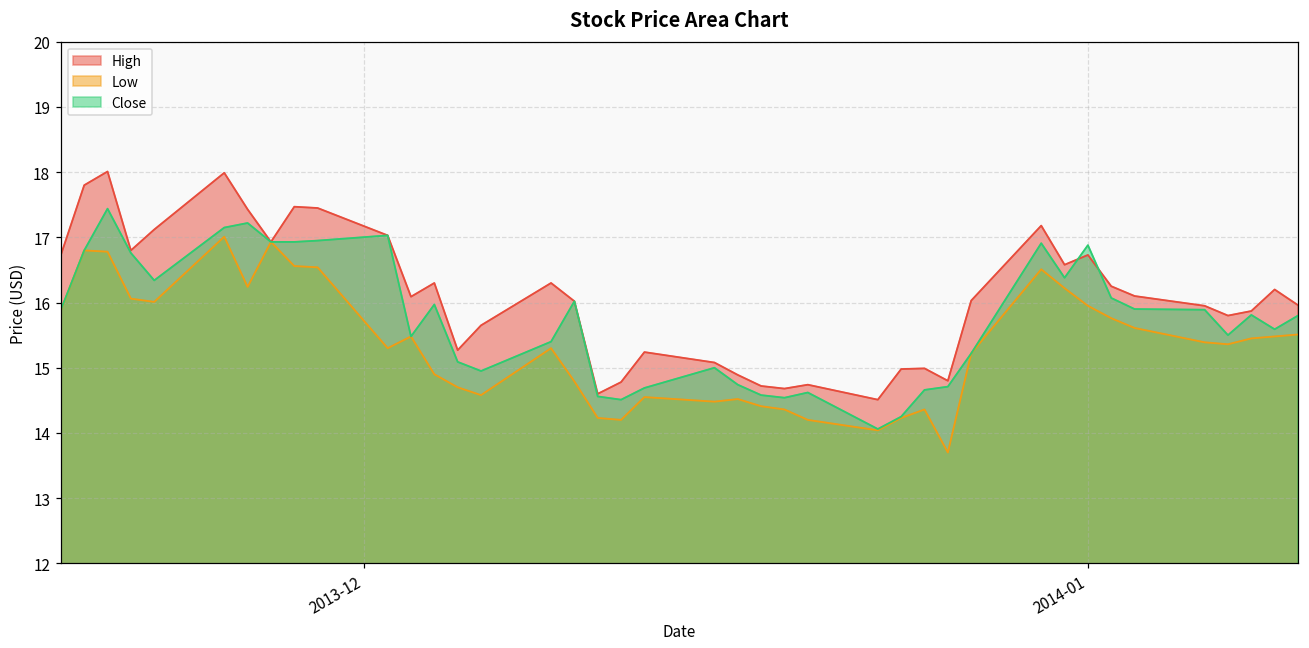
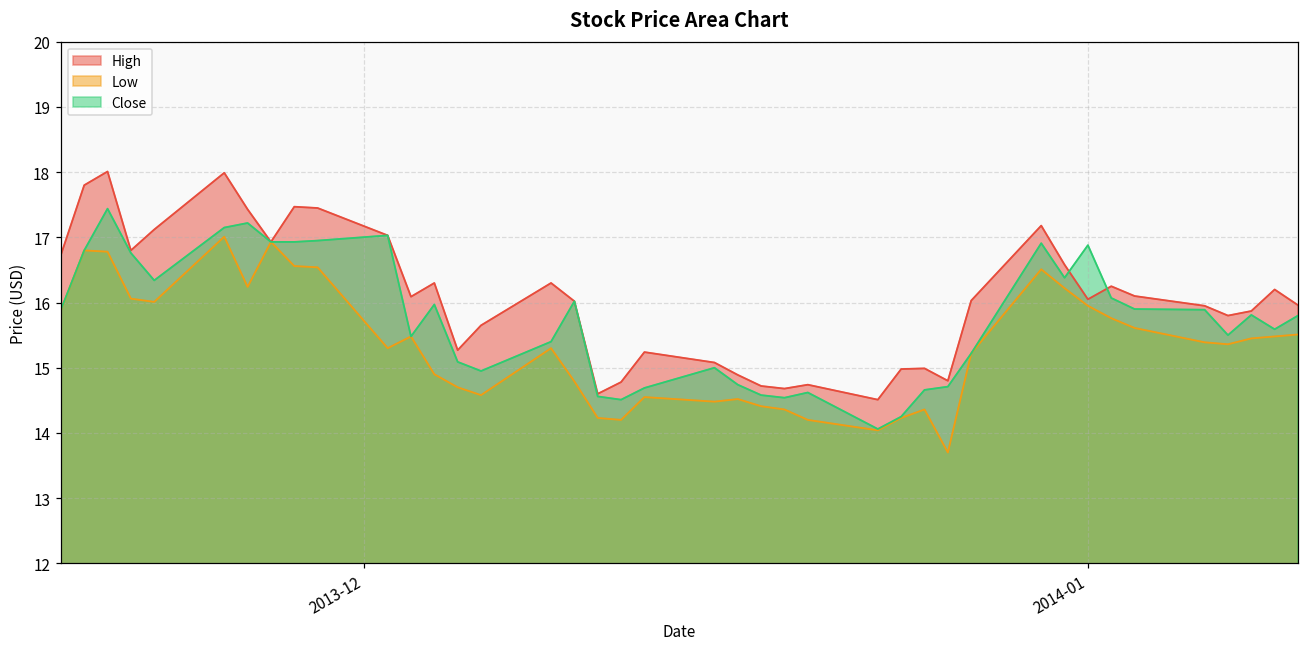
High, 2014-01: 16.7 -> 16.1
